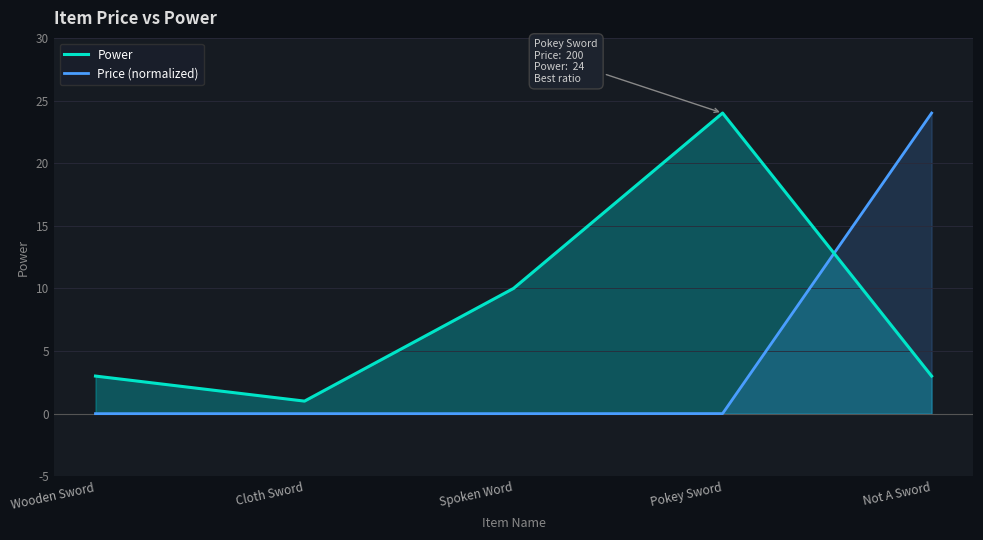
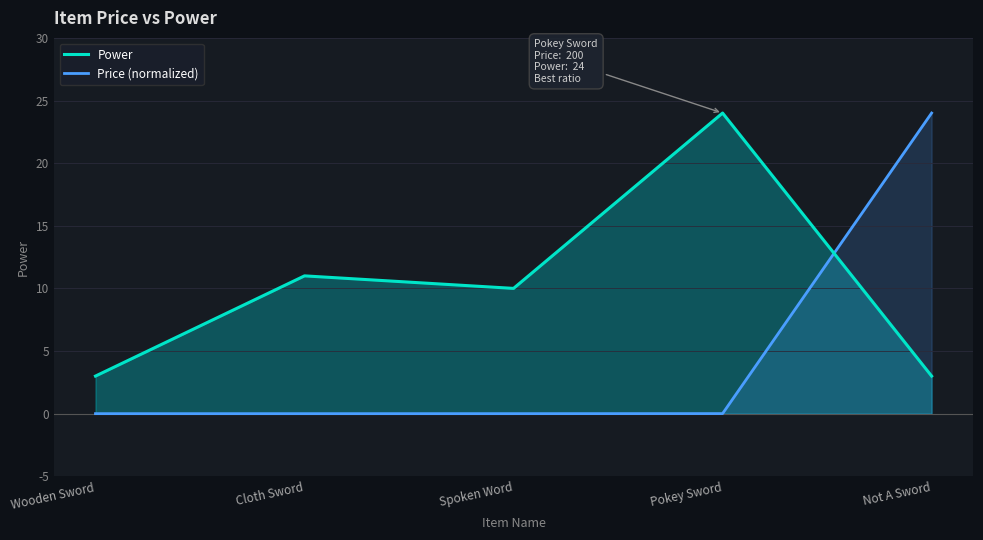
Power, Cloth Sword: 1 -> 11
